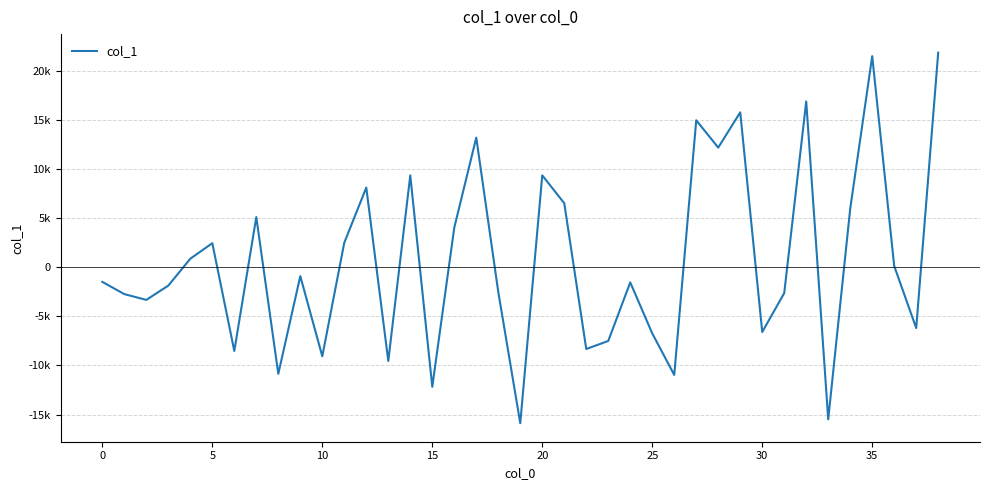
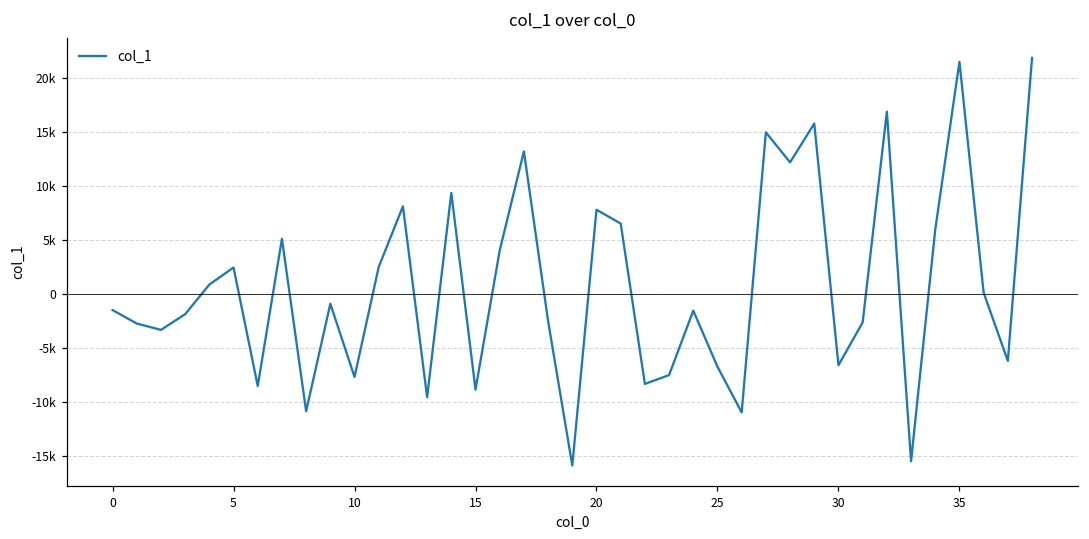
10: -9000 -> -8000
15: -12000 -> -9000
20: 9000 -> 8000
